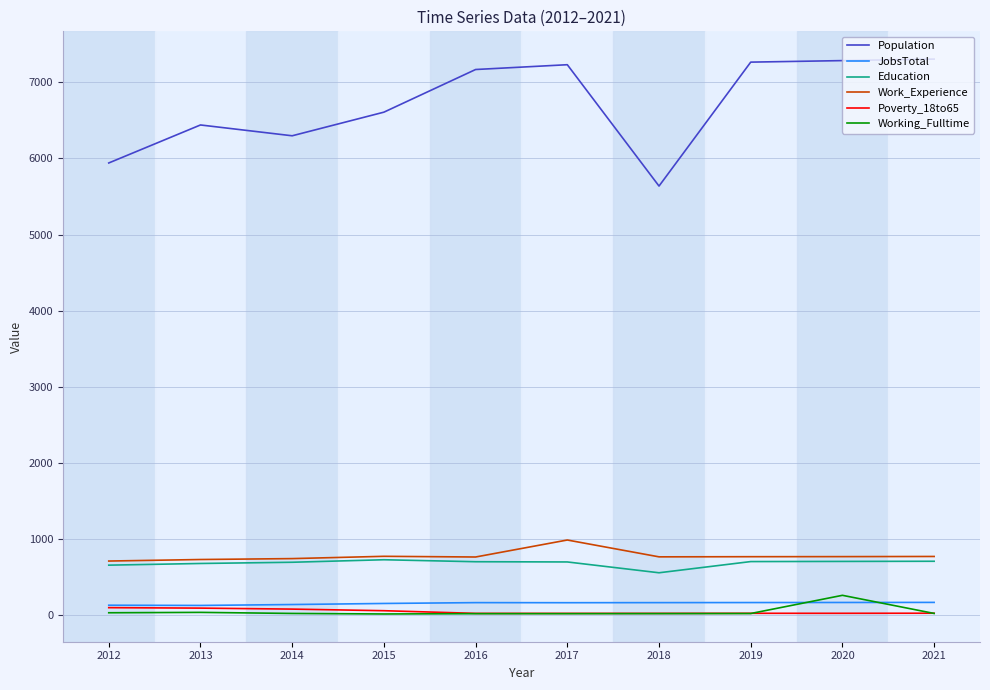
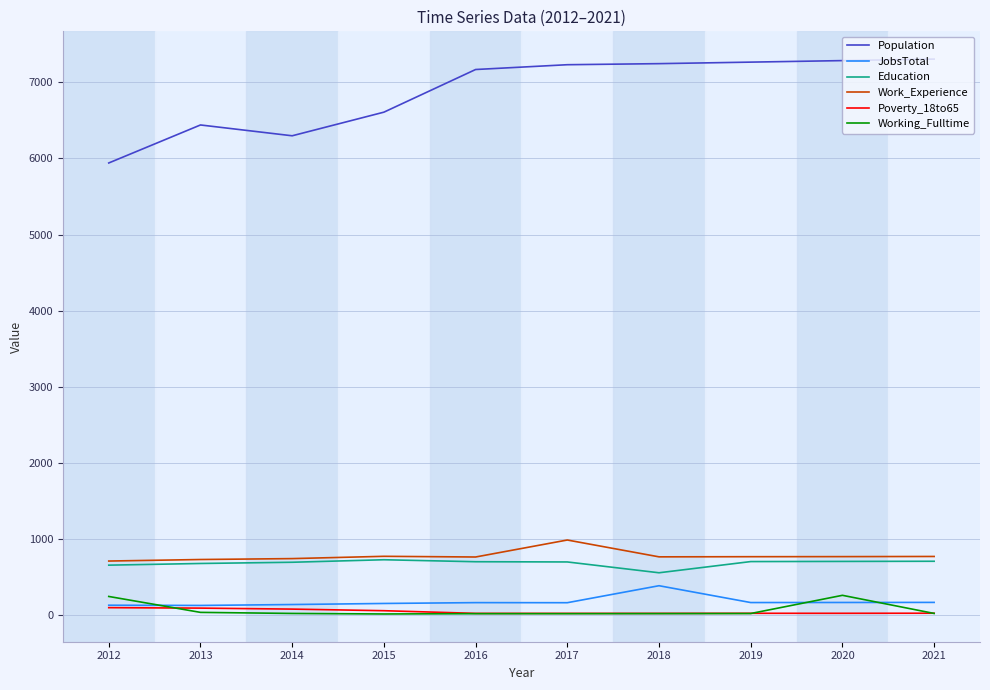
Working_Fulltime, 2012: 0 -> 200
Population, 2018: 5600 -> 7200
JobsTotal, 2018: 200 -> 400
